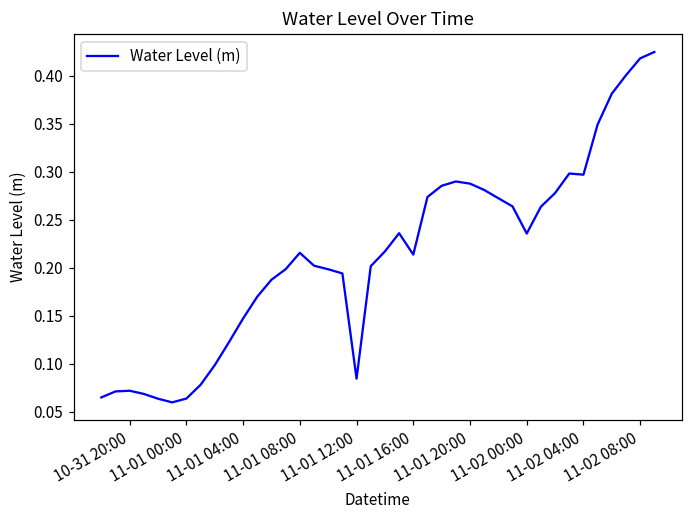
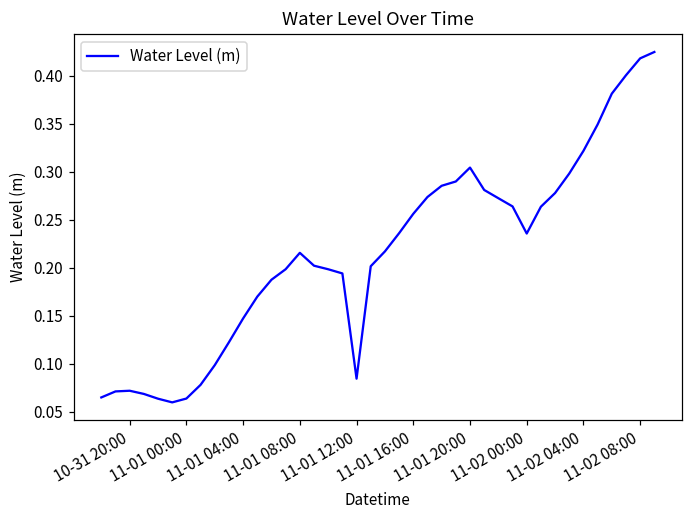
11-01 16:00: 0.21 -> 0.26
11-01 20:00: 0.29 -> 0.30
11-02 04:00: 0.30 -> 0.32
